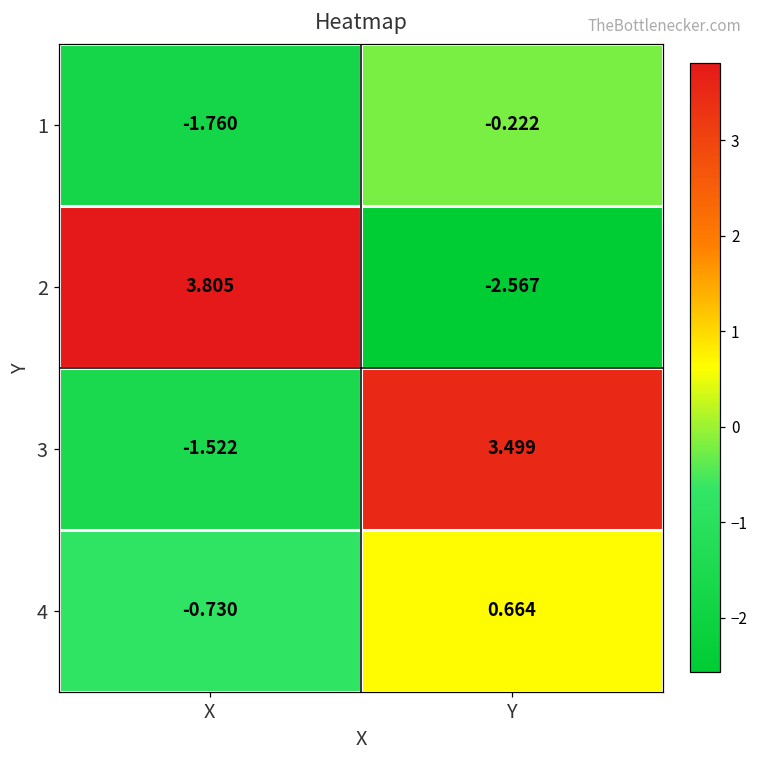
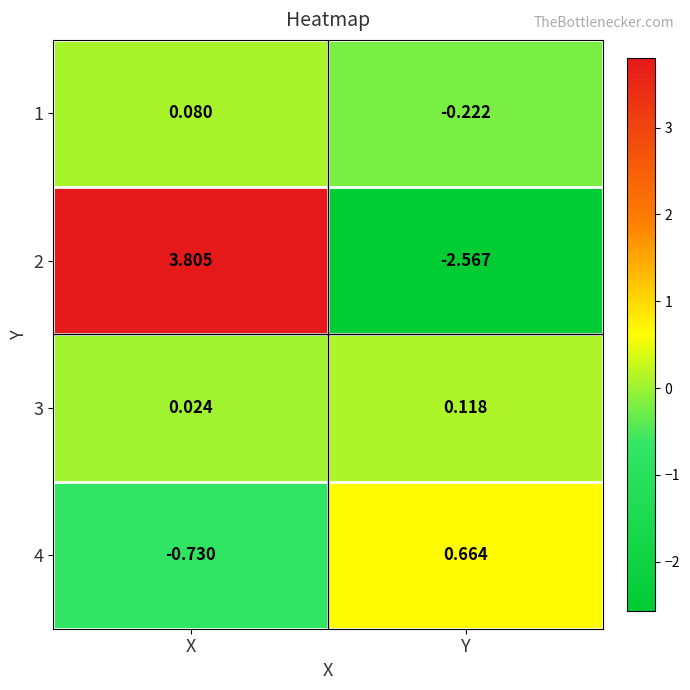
1, X: -1.760 -> 0.080
3, X: -1.522 -> 0.024
3, Y: 3.499 -> 0.118
